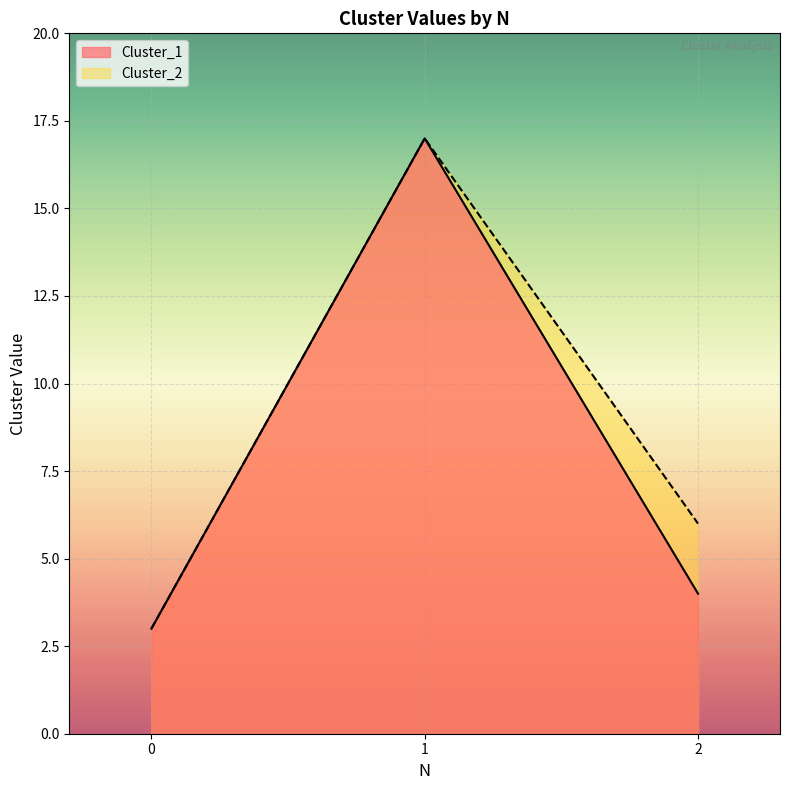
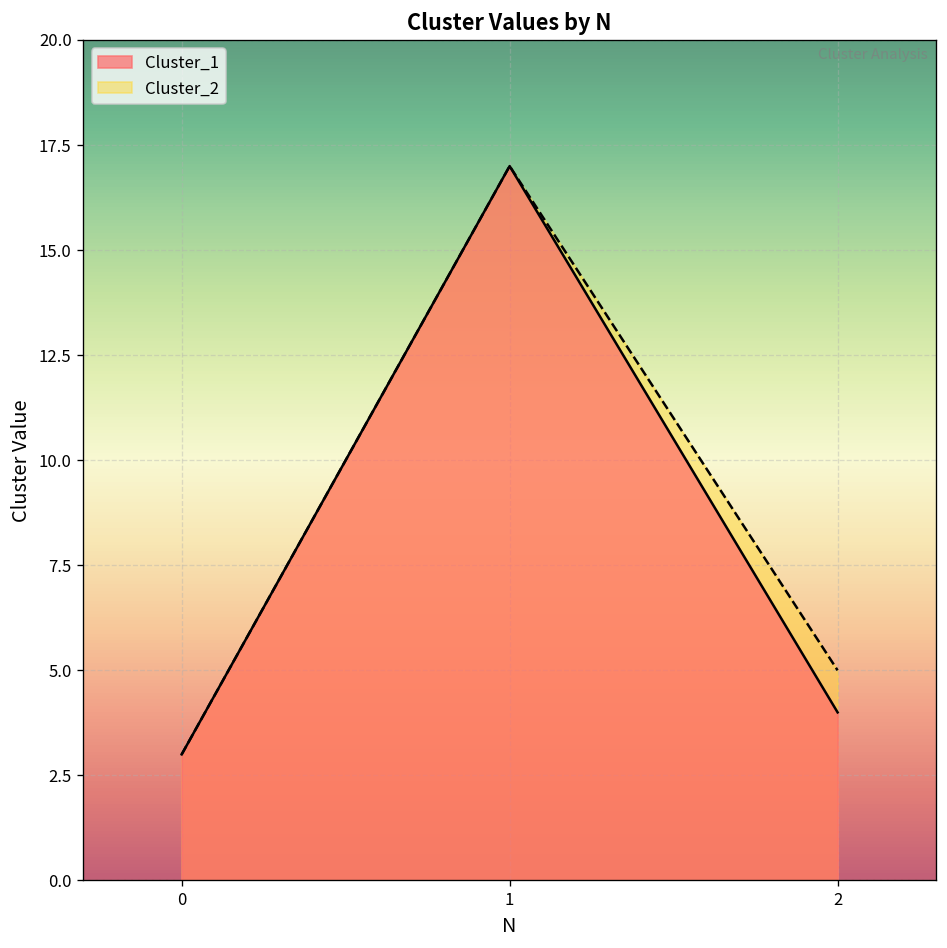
Cluster_2, 2: 6 -> 5
